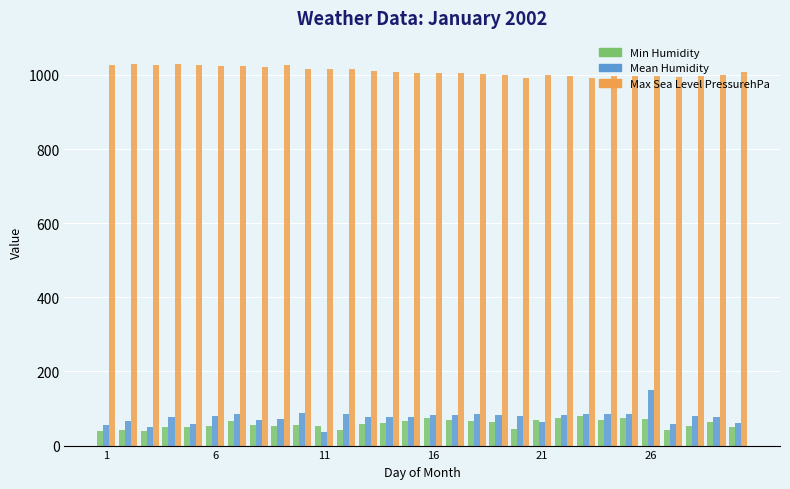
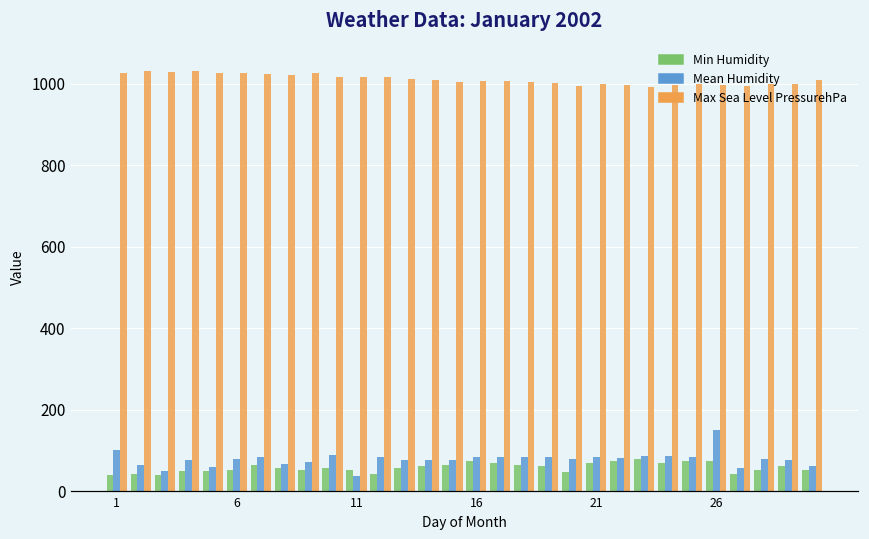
Mean Humidity, 1: 60 -> 100
Mean Humidity, 21: 60 -> 90
